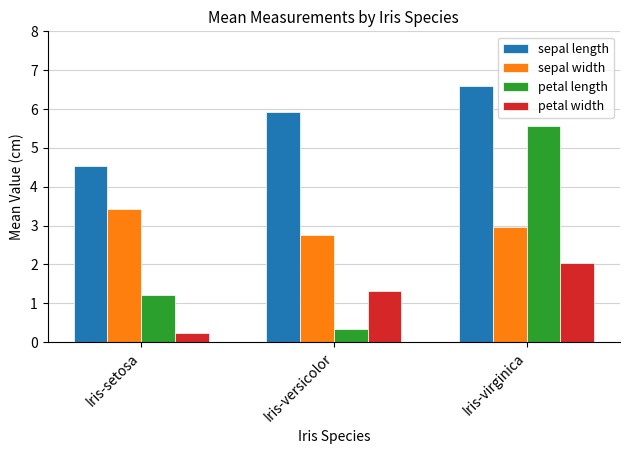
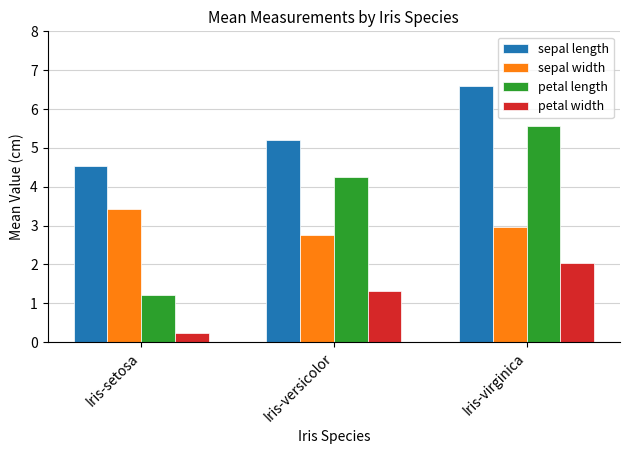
sepal length, Iris-versicolor: 5.9 -> 5.2
petal length, Iris-versicolor: 0.3 -> 4.3
